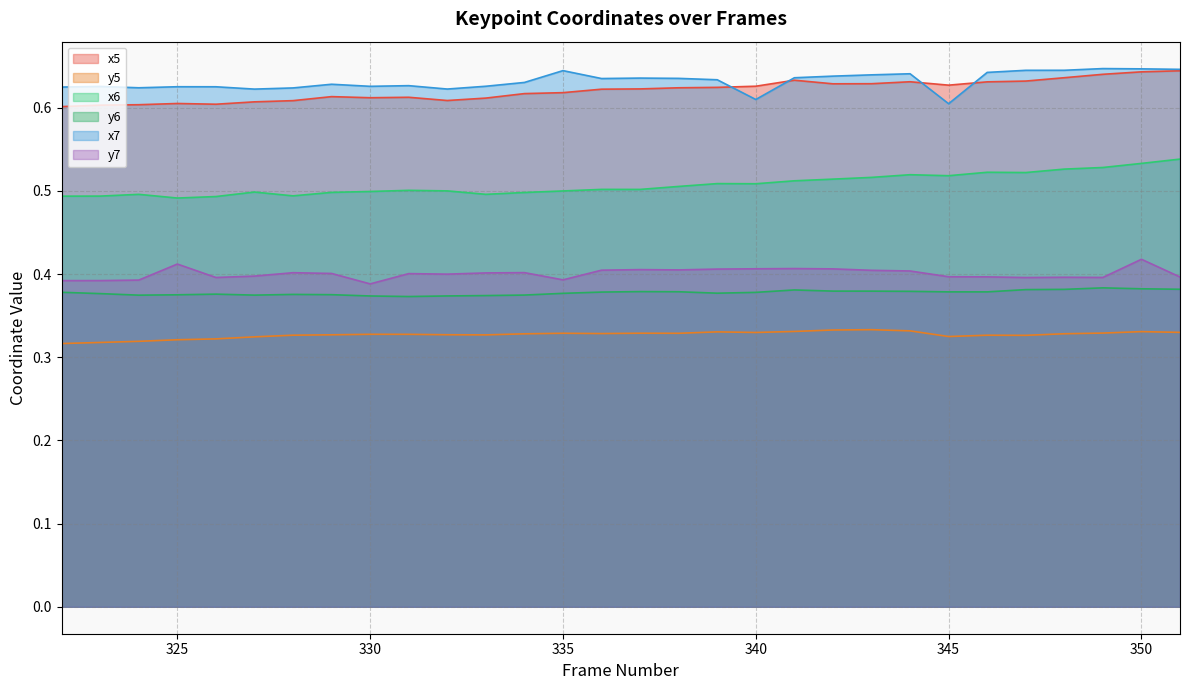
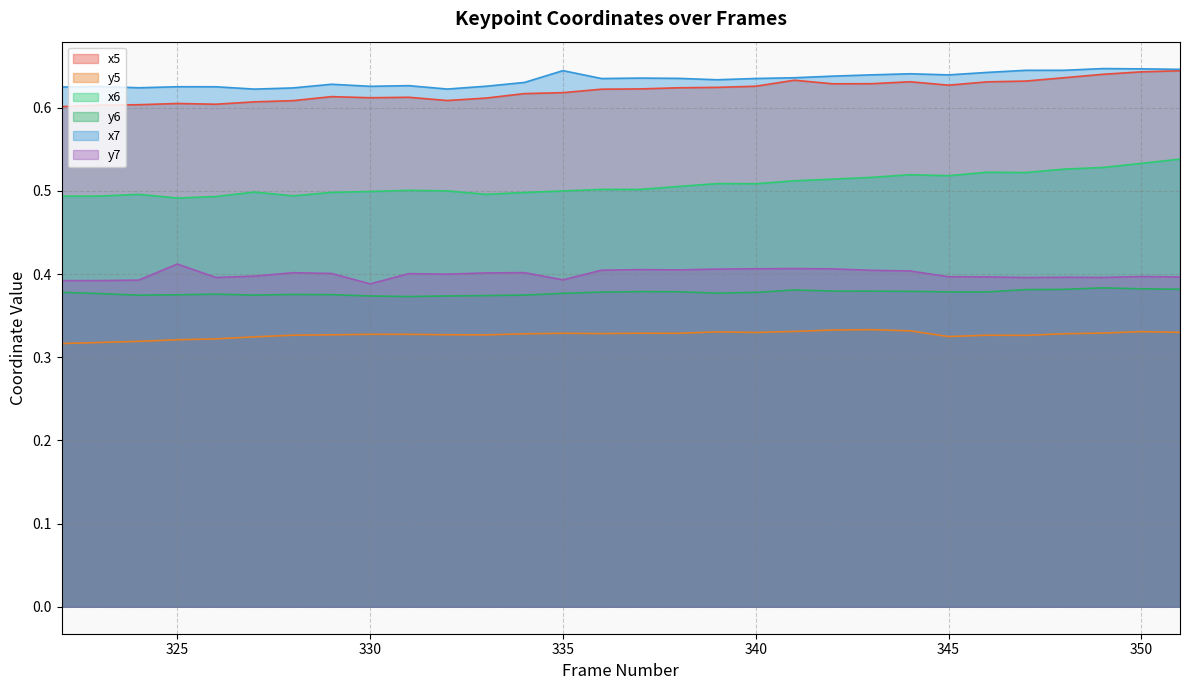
x7, 340: 0.61 -> 0.64
x7, 345: 0.60 -> 0.64
y7, 350: 0.42 -> 0.40
